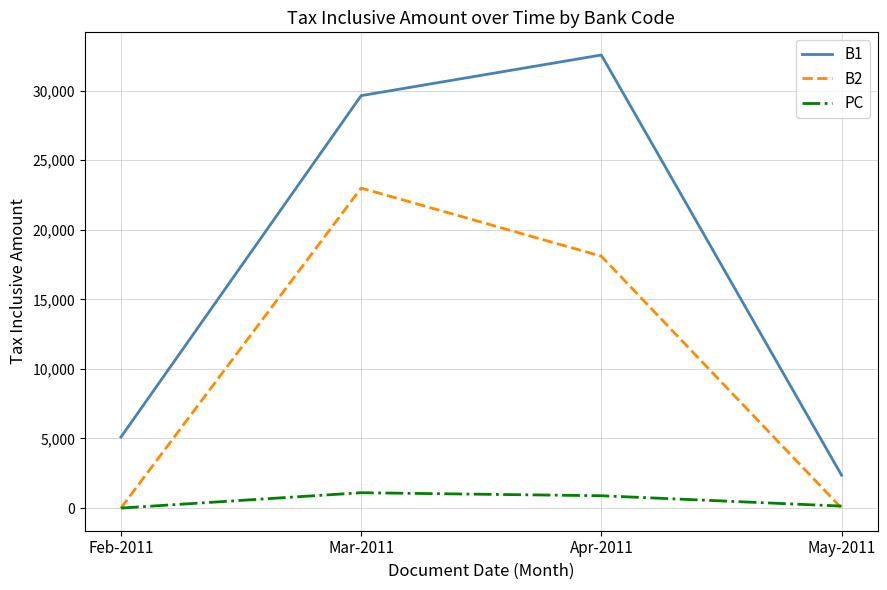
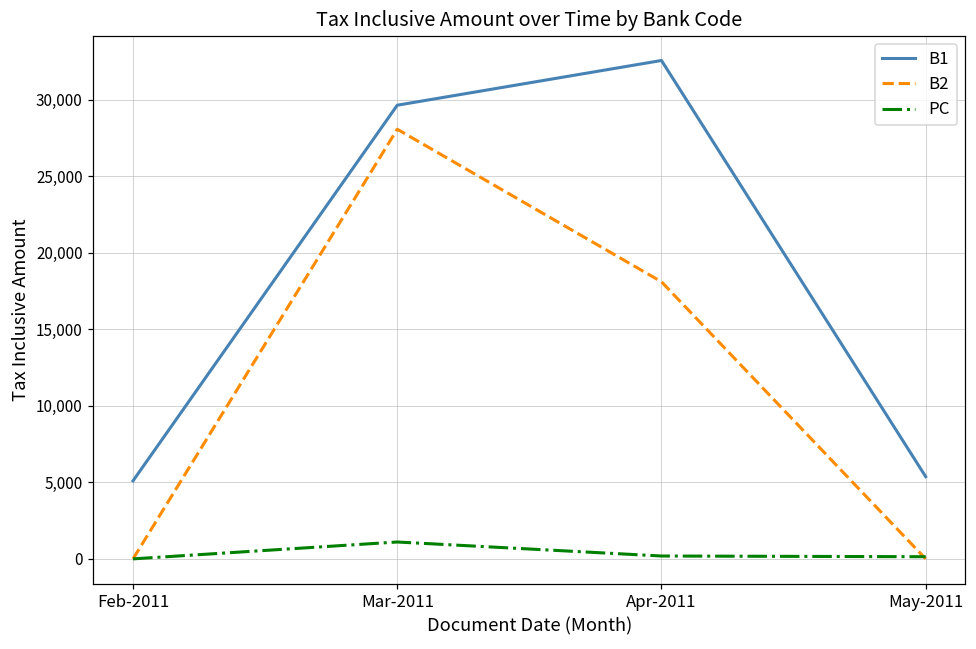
B2, Mar-2011: 23,000 -> 28,100
PC, Apr-2011: 900 -> 200
B1, May-2011: 2,400 -> 5,400
